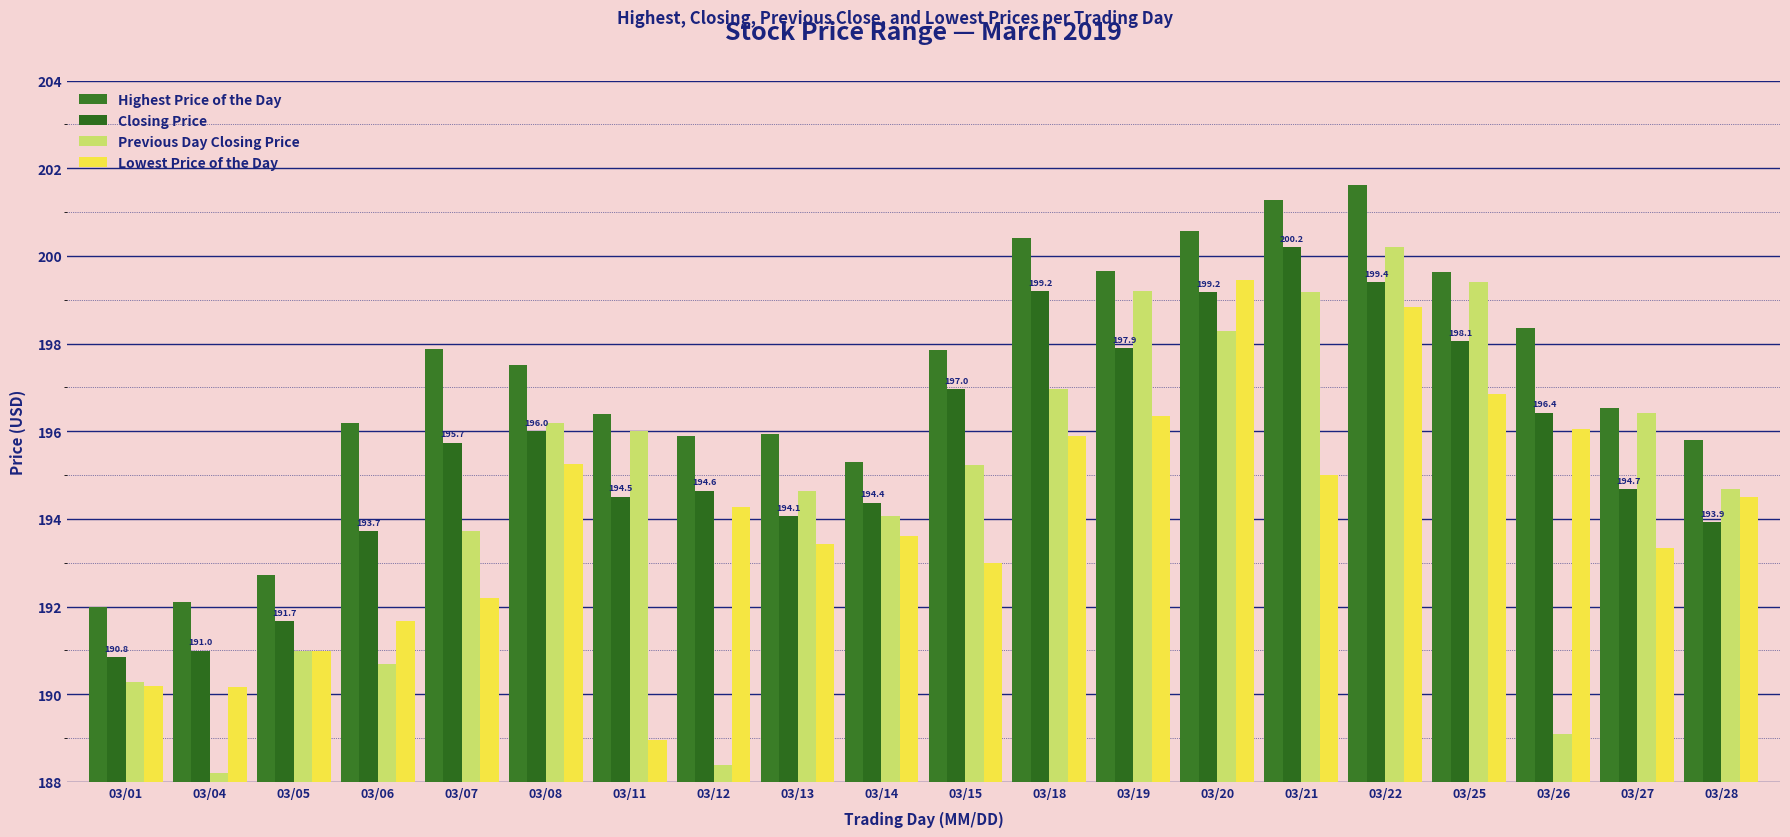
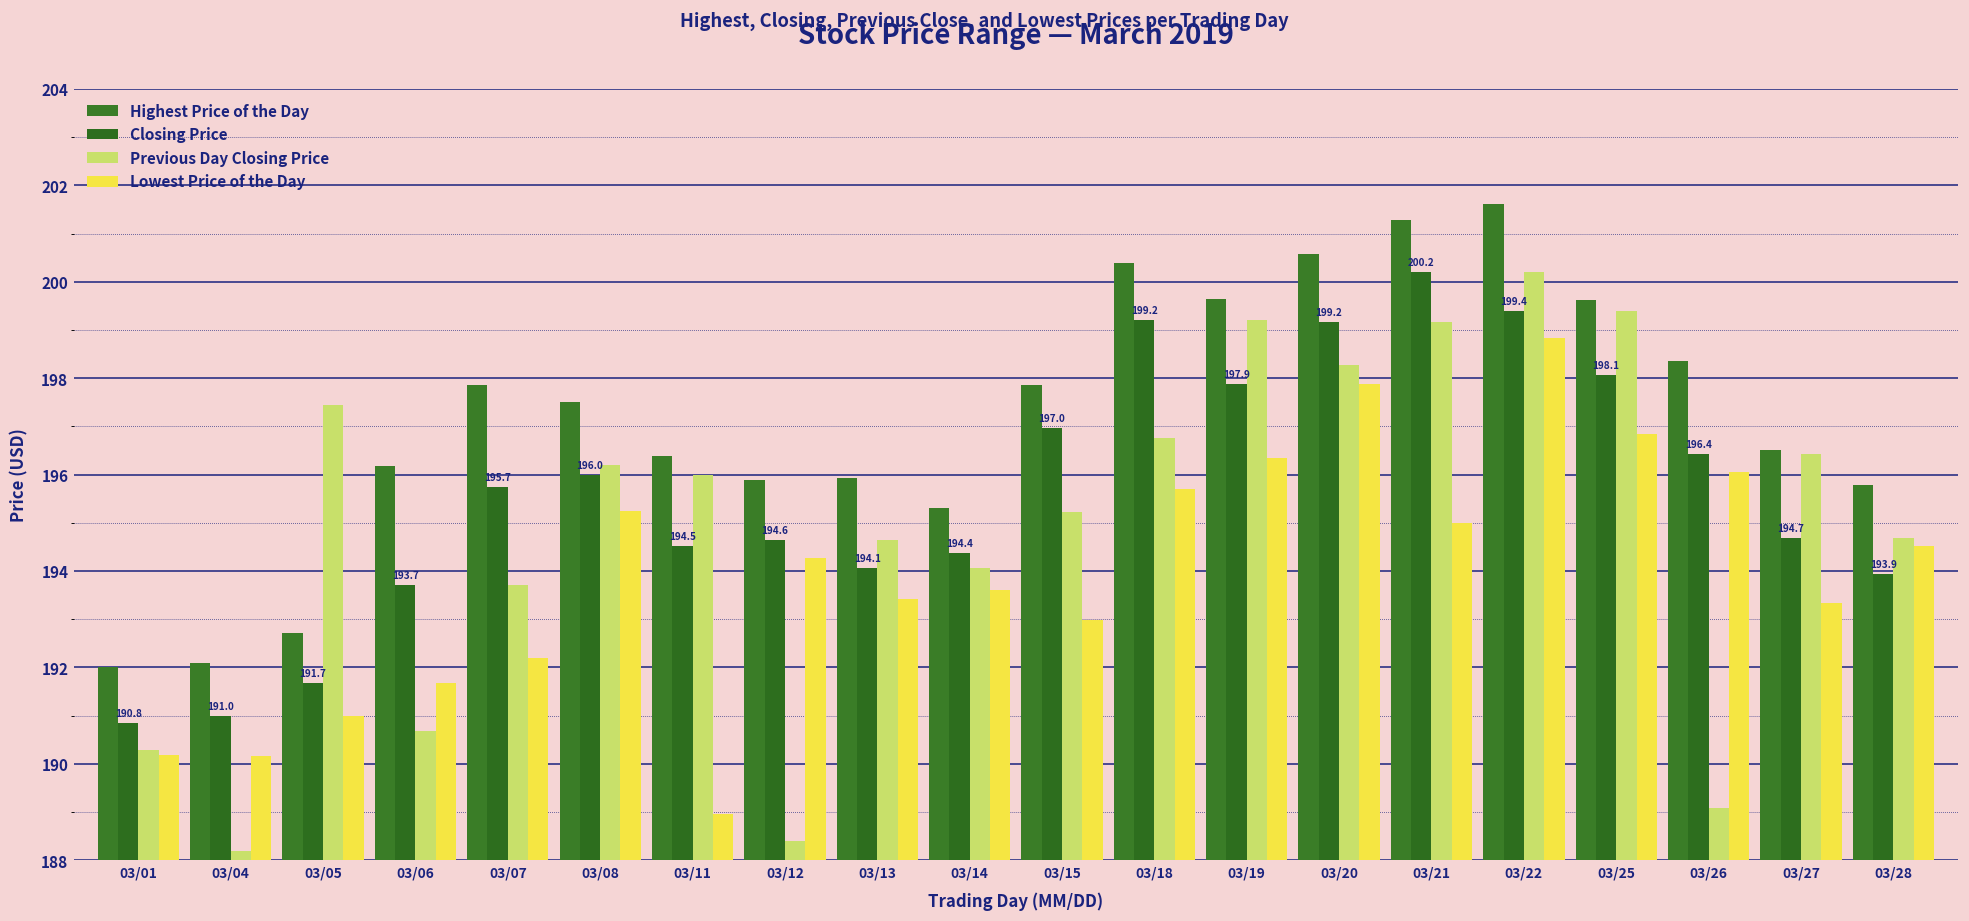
Previous Day Closing Price, 03/05: 191.0 -> 197.4
Previous Day Closing Price, 03/18: 197.0 -> 196.8
Lowest Price of the Day, 03/18: 195.9 -> 195.7
Lowest Price of the Day, 03/20: 199.4 -> 197.9
